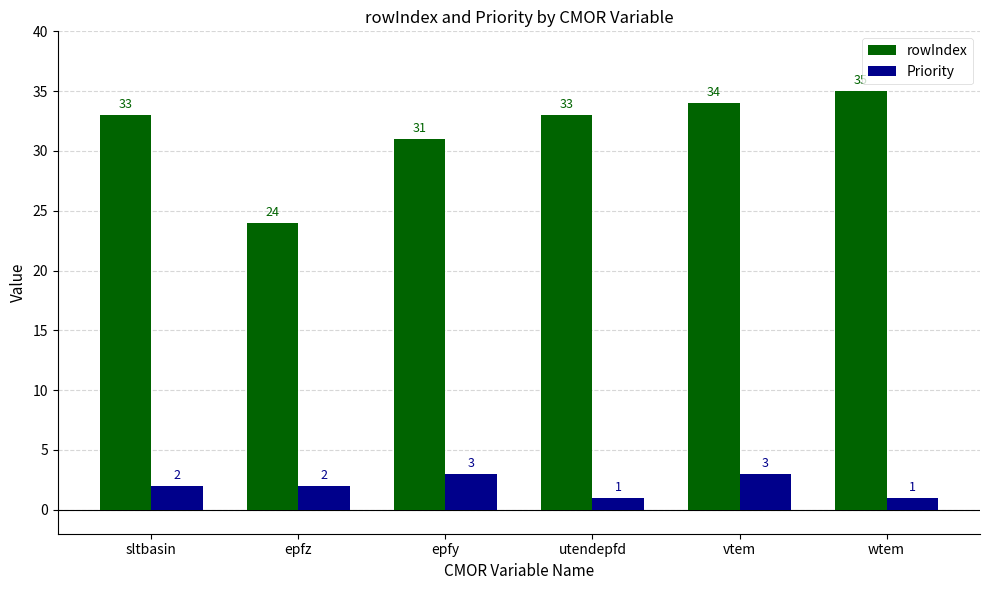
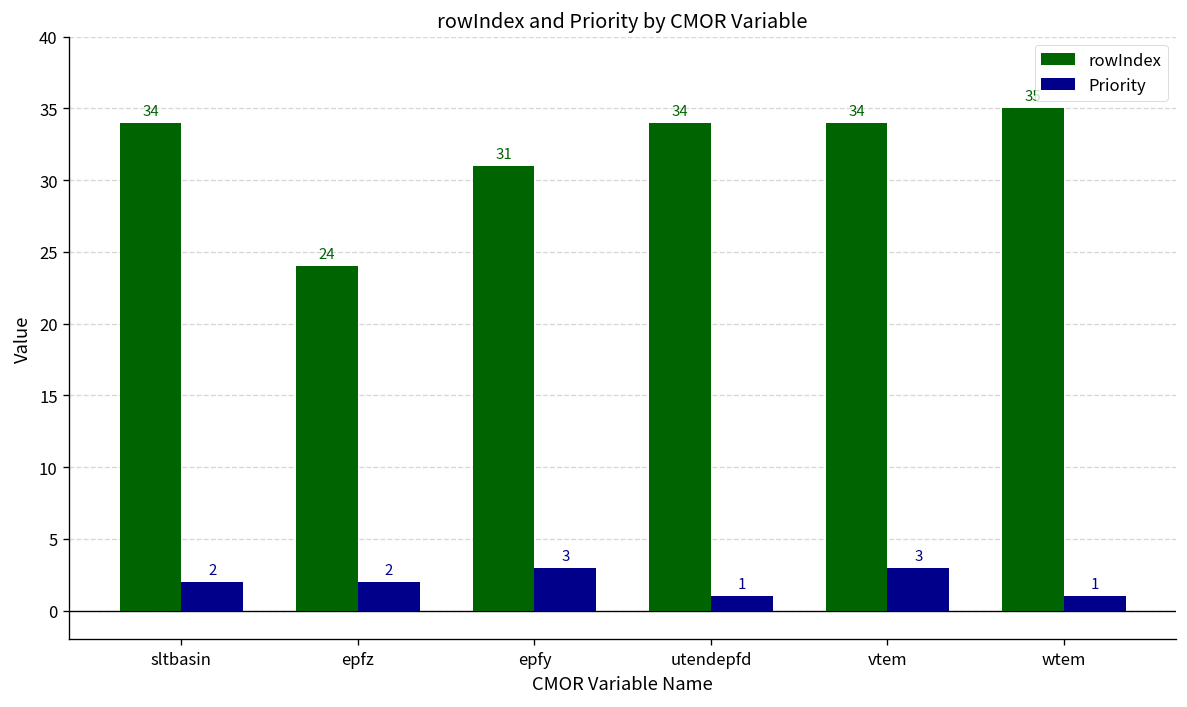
rowIndex, sltbasin: 33 -> 34
rowIndex, utendepfd: 33 -> 34
